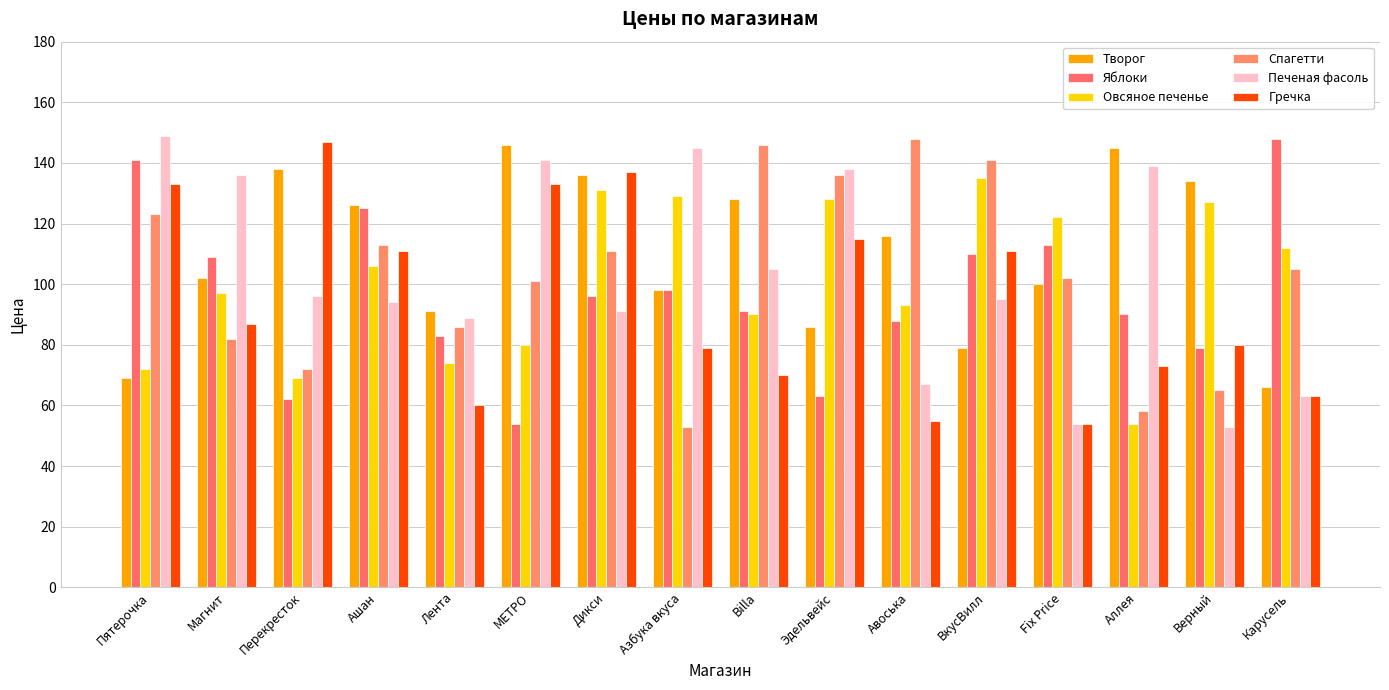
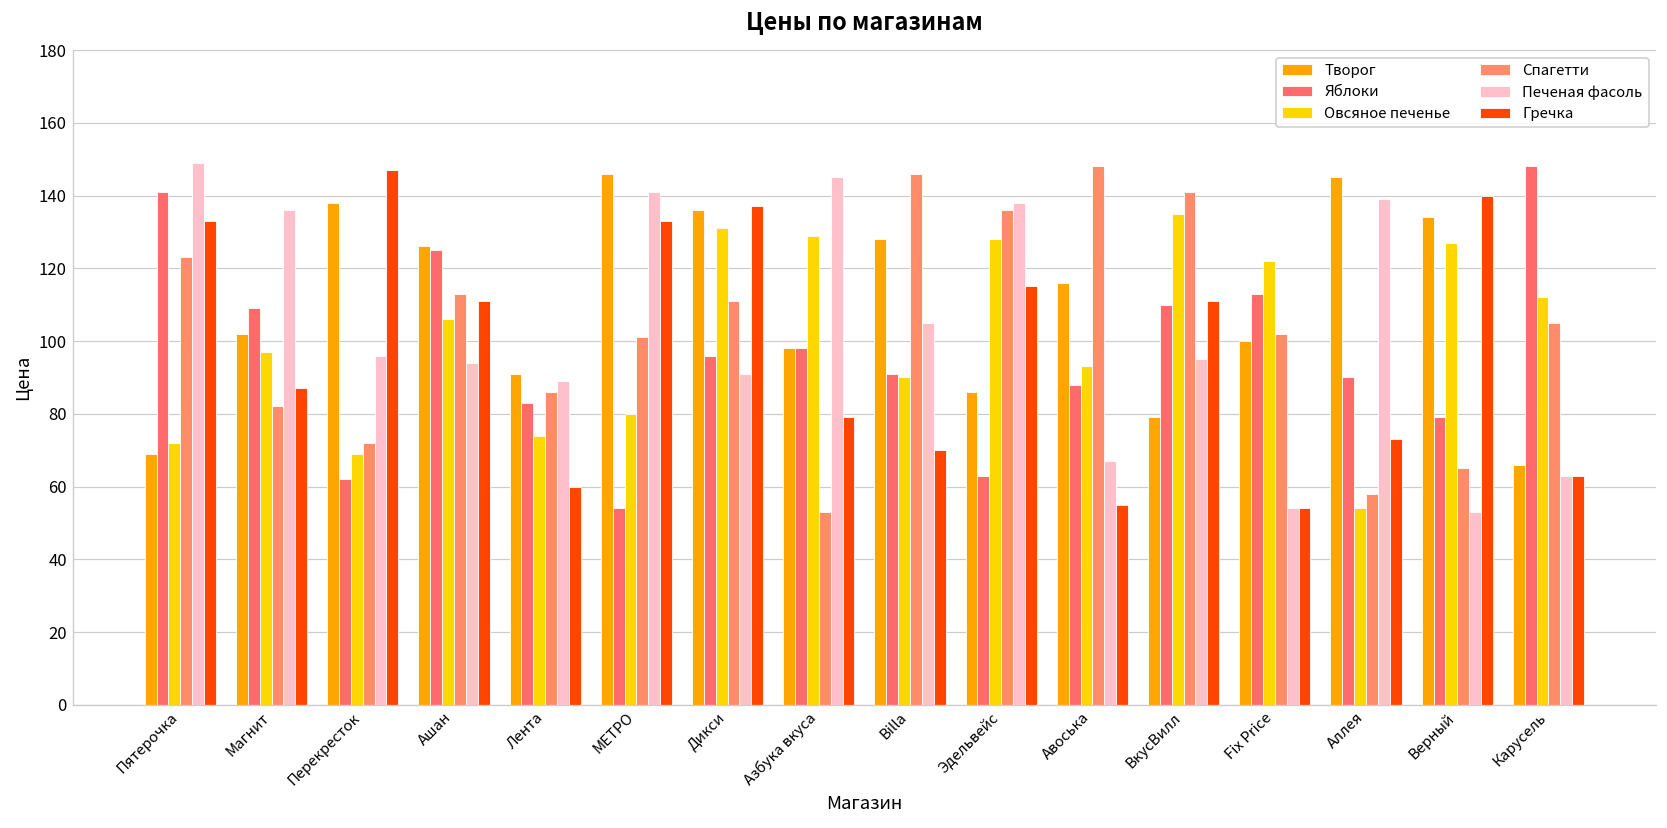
Гречка, Верный: 80 -> 140
